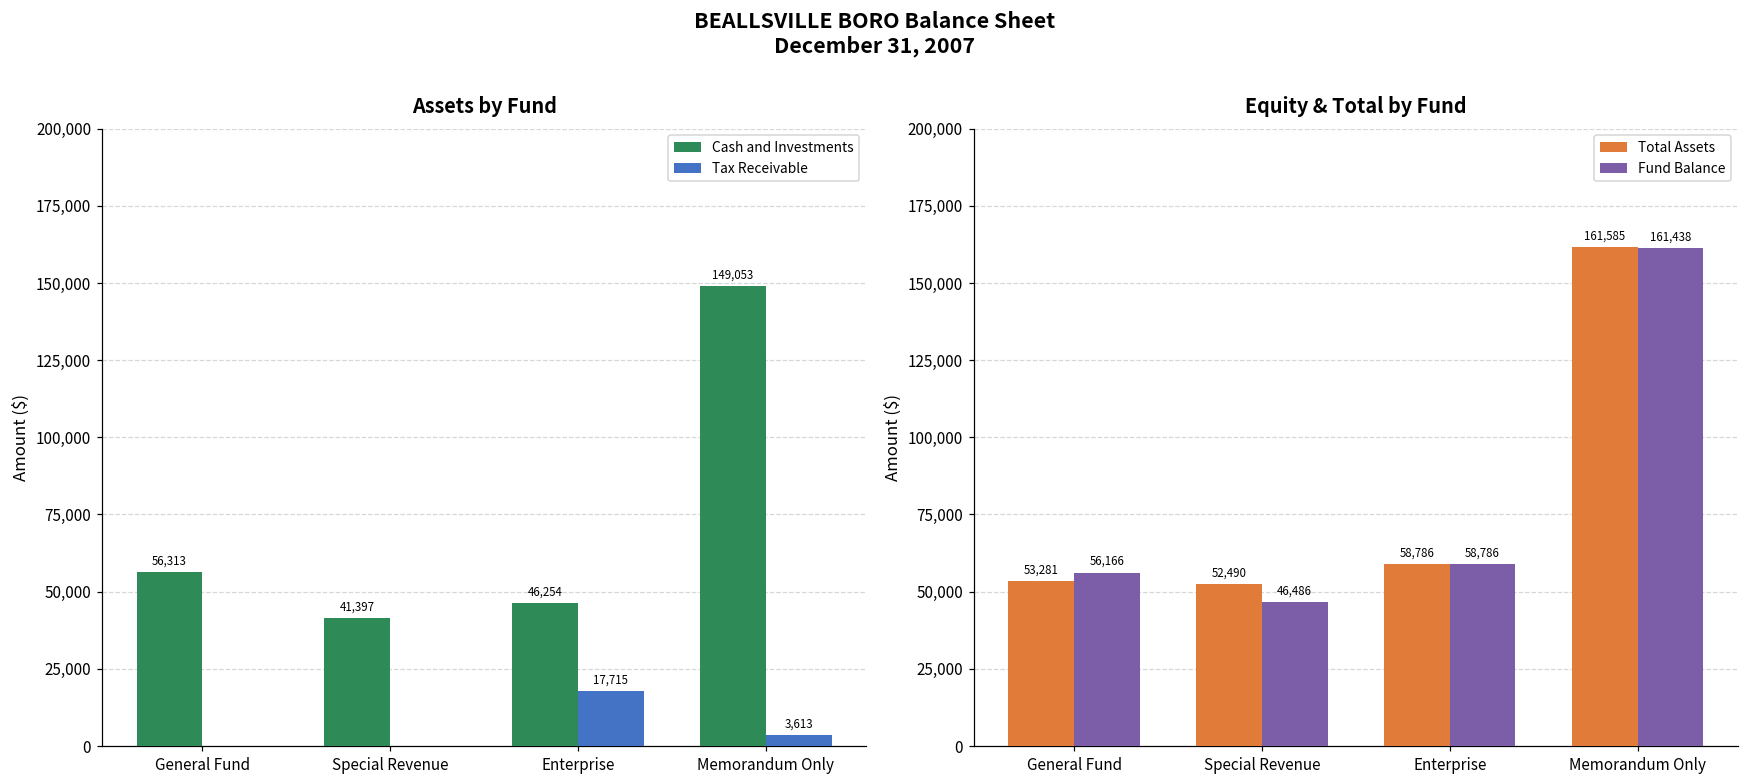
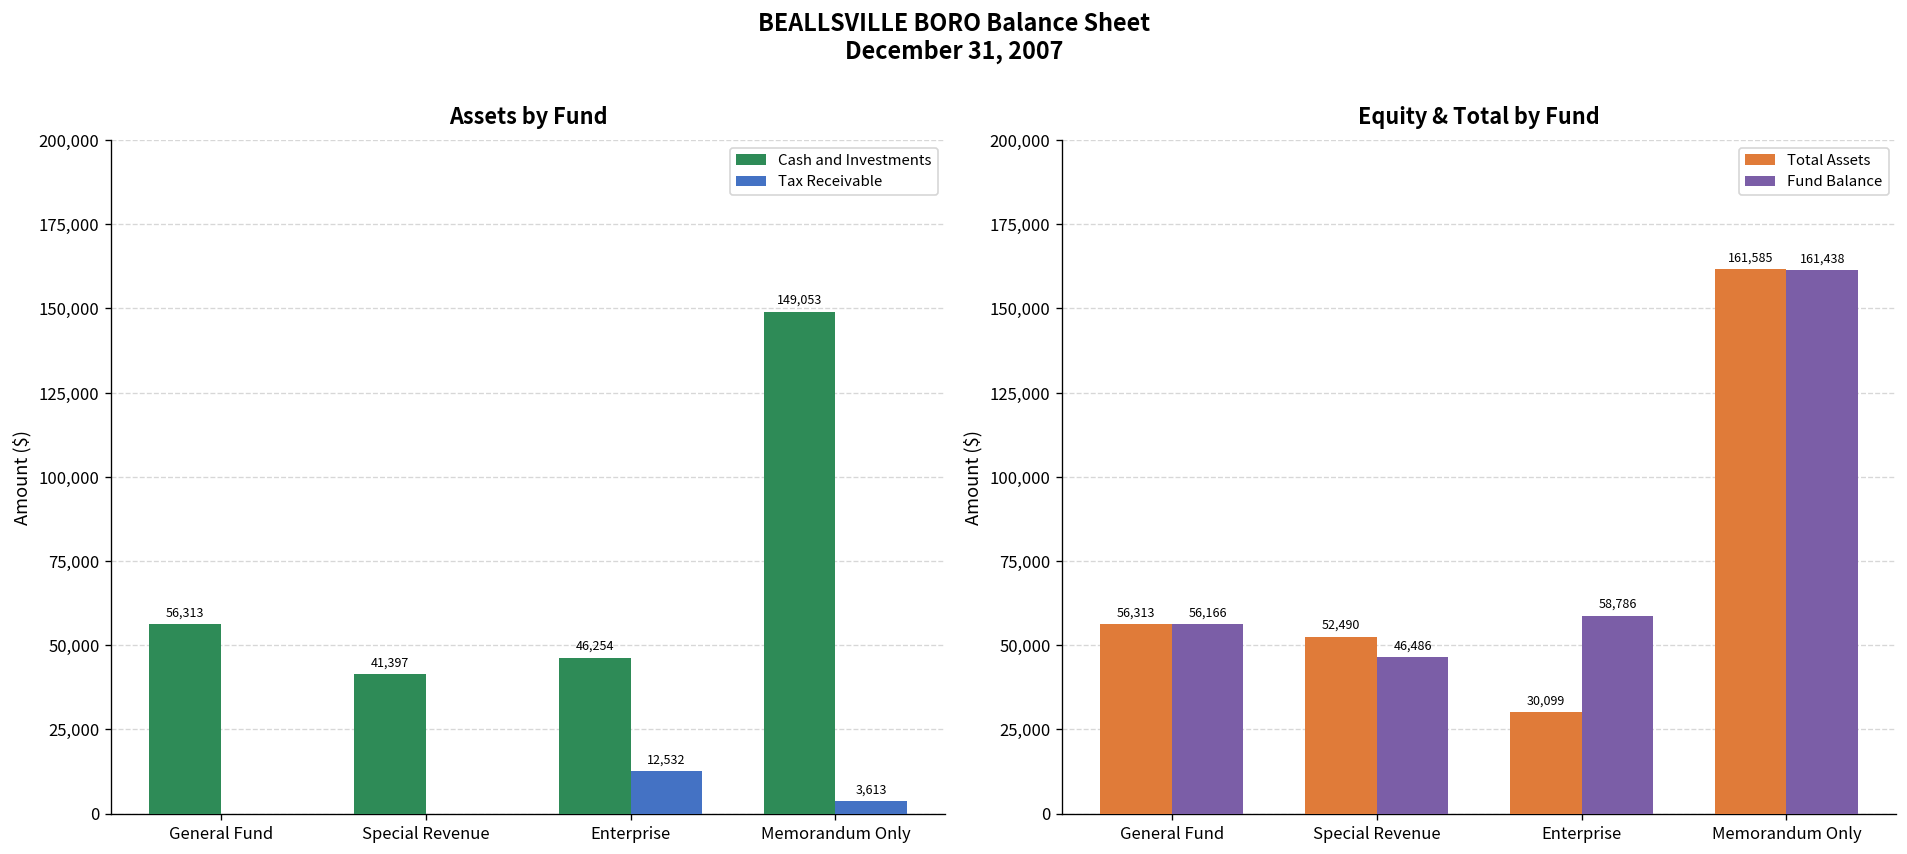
Assets by Fund, Tax Receivable, Enterprise: 17,715 -> 12,532
Equity & Total by Fund, Total Assets, General Fund: 53,281 -> 56,313
Equity & Total by Fund, Total Assets, Enterprise: 58,786 -> 30,099
